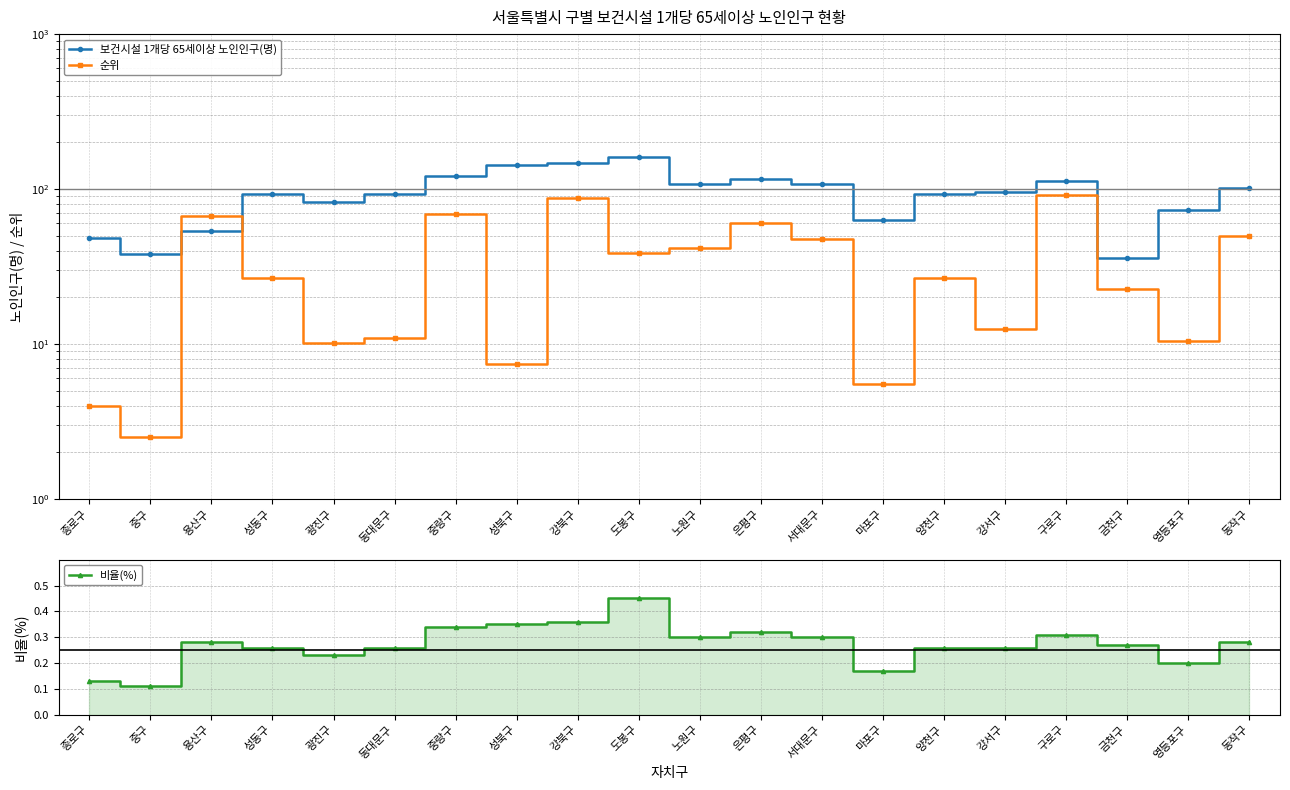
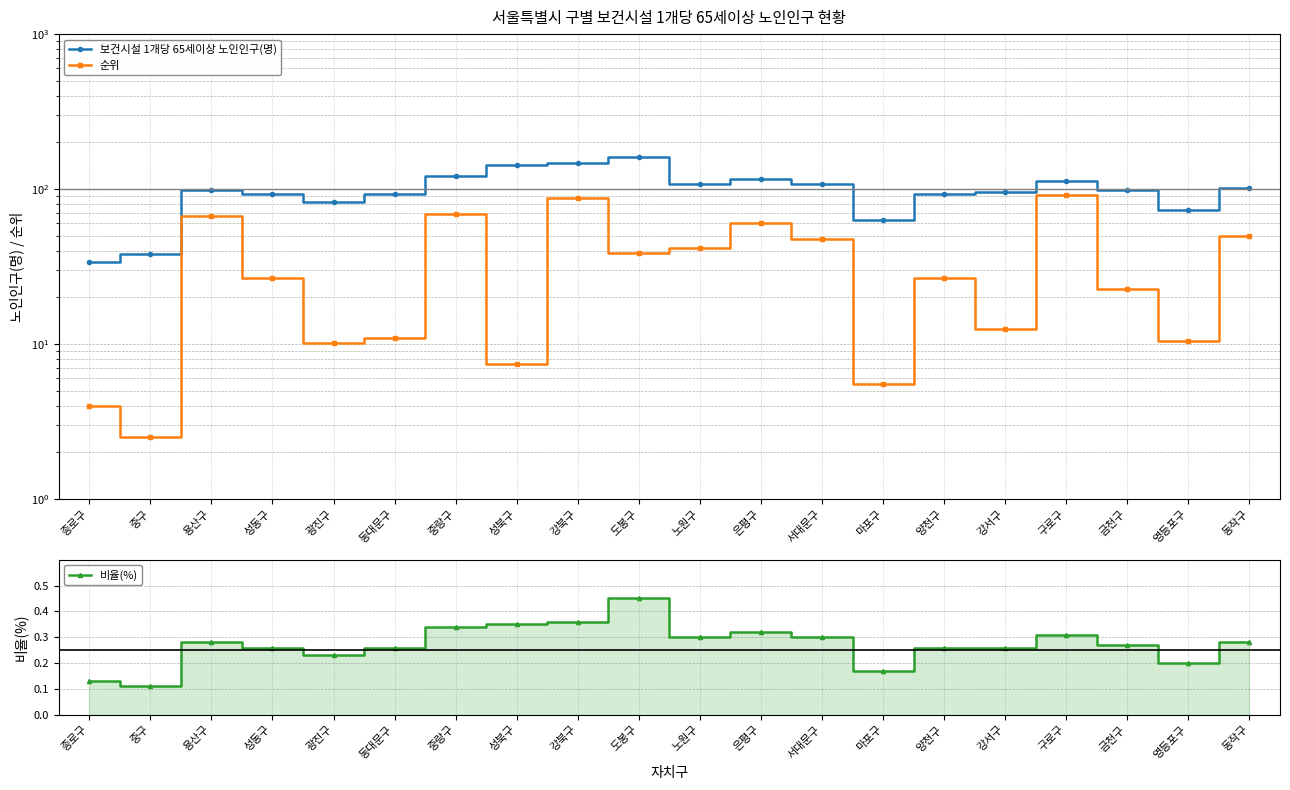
서울특별시 구별 보건시설 1개당 65세이상 노인인구 현황, 보건시설 1개당 65세이상 노인인구(명), 종로구: 48 -> 34
서울특별시 구별 보건시설 1개당 65세이상 노인인구 현황, 보건시설 1개당 65세이상 노인인구(명), 용산구: 54 -> 100
서울특별시 구별 보건시설 1개당 65세이상 노인인구 현황, 보건시설 1개당 65세이상 노인인구(명), 금천구: 36 -> 100
